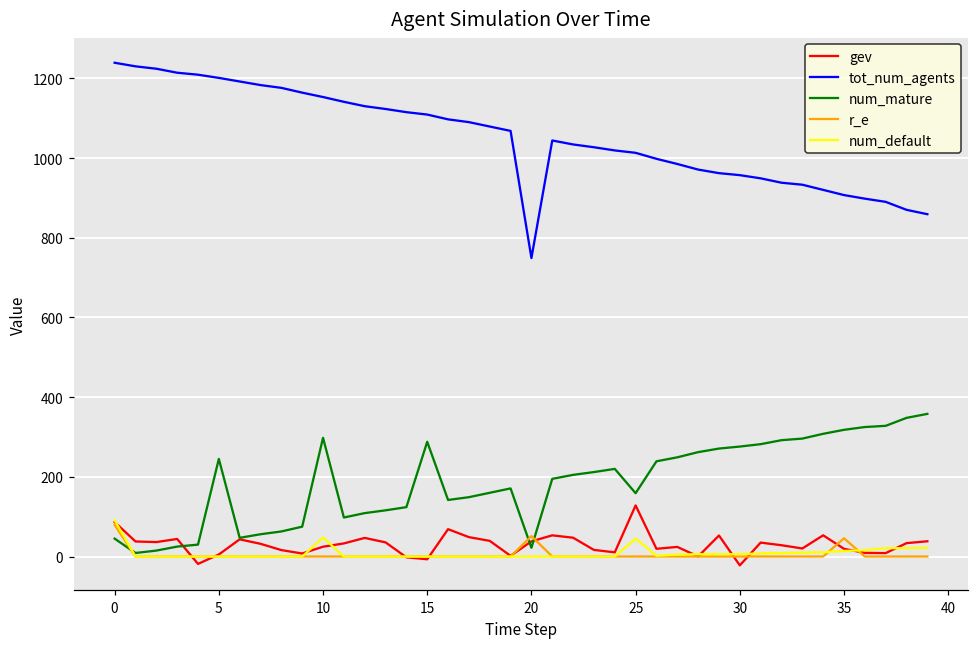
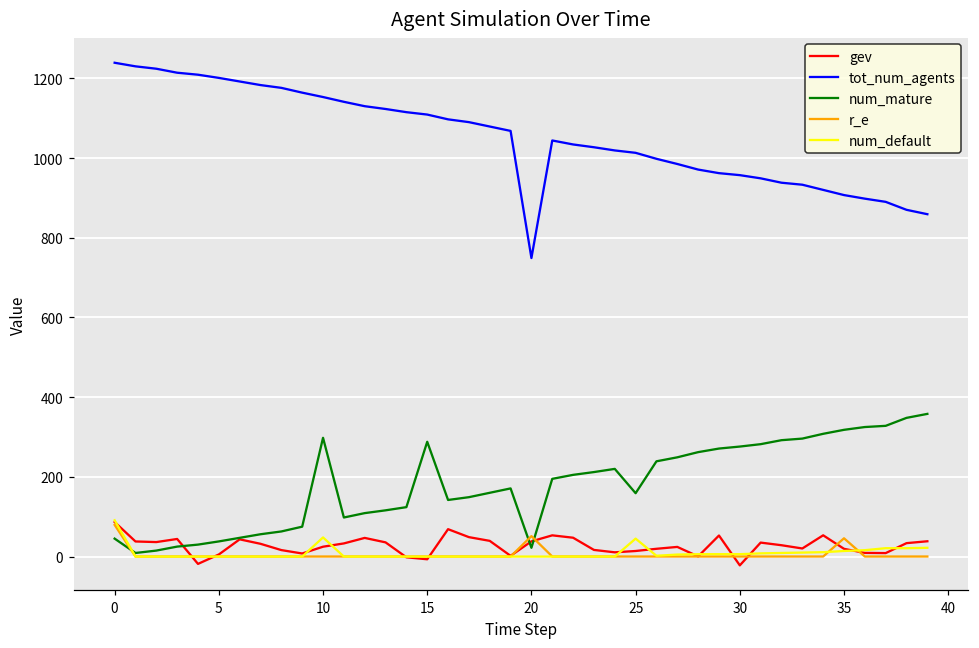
num_mature, 5: 250 -> 40
gev, 25: 130 -> 10
